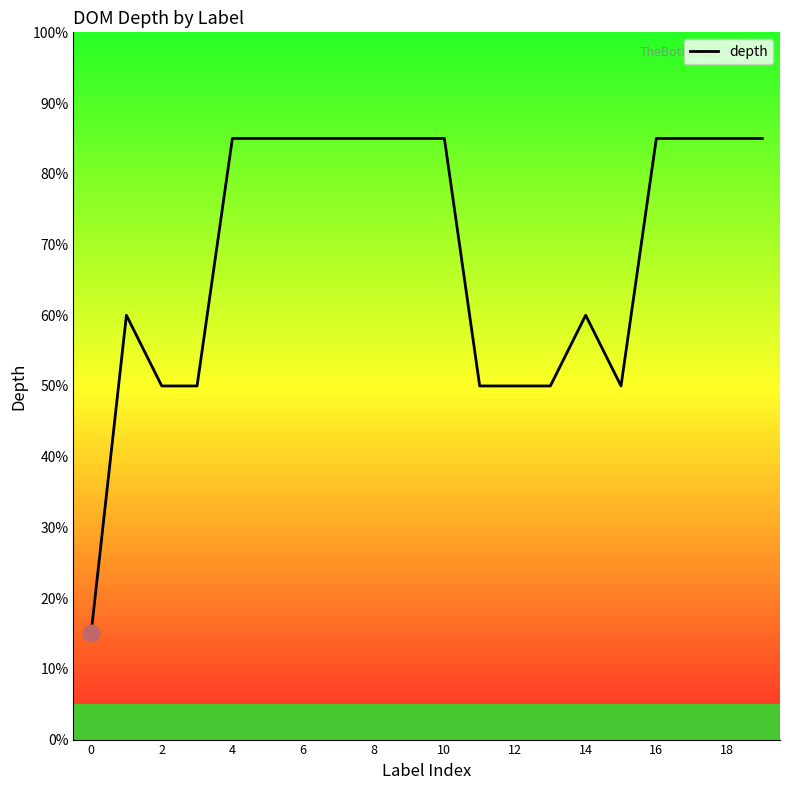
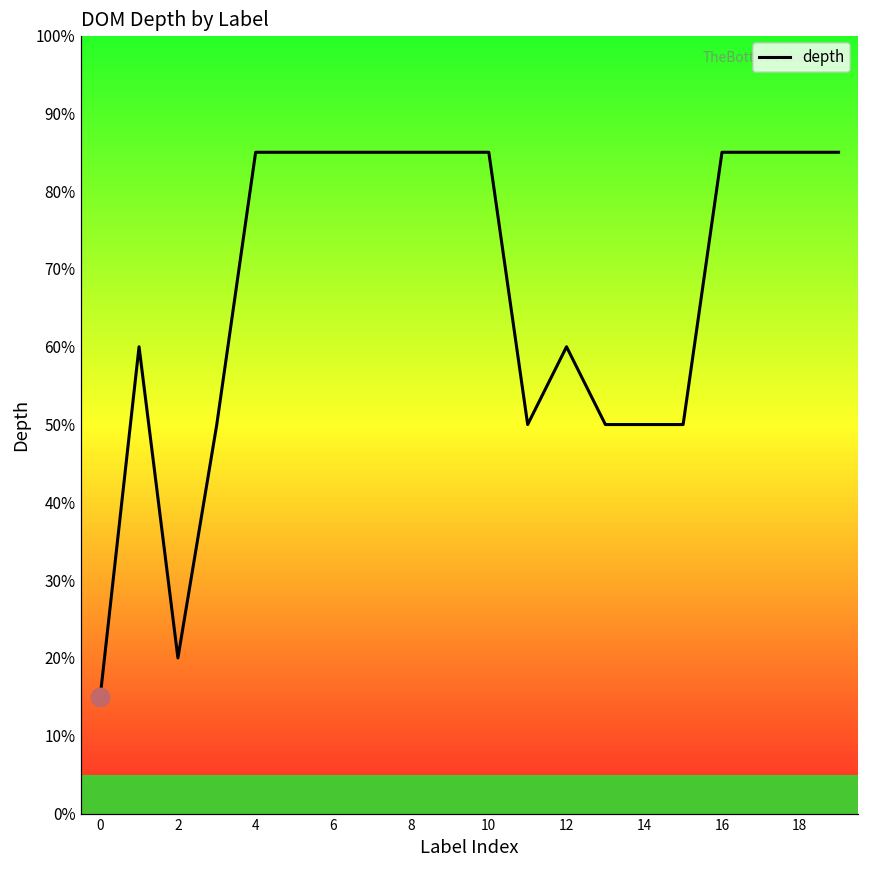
depth, 2: 50% -> 20%
depth, 12: 50% -> 60%
depth, 14: 60% -> 50%
